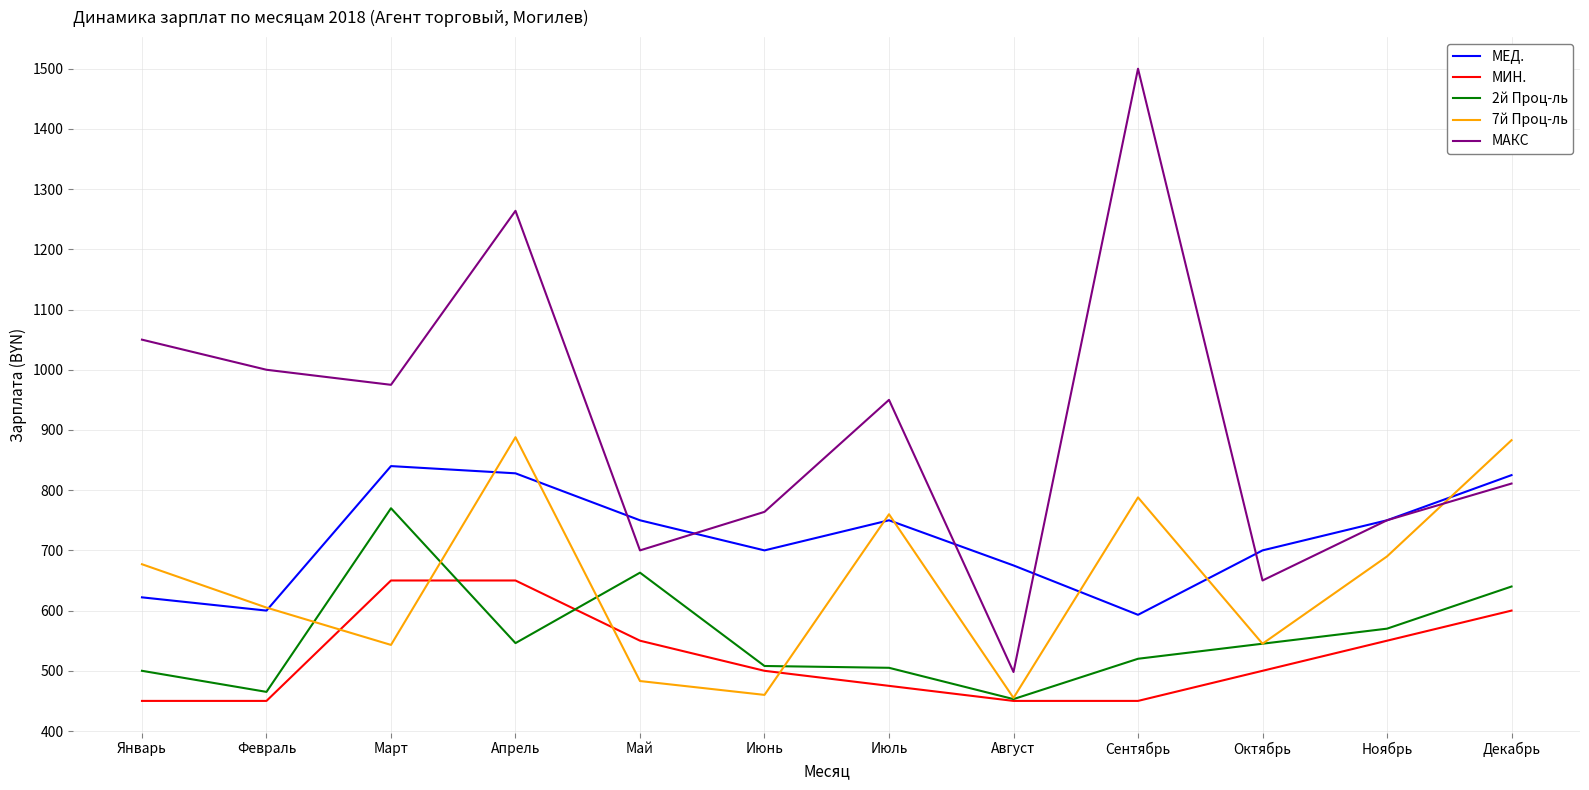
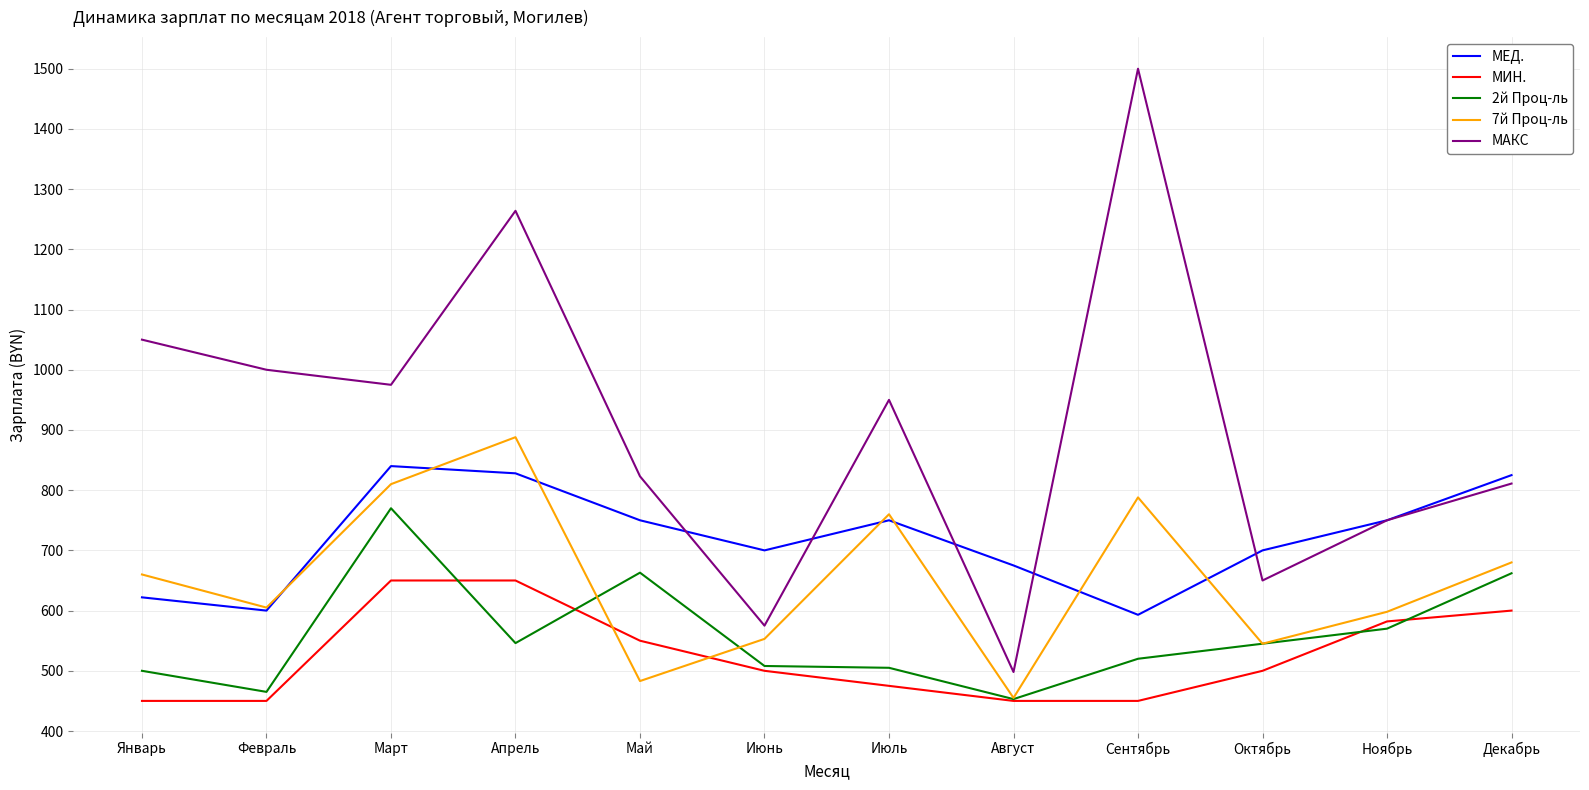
7й Проц-ль, Январь: 680 -> 660
7й Проц-ль, Март: 540 -> 810
МАКС, Май: 700 -> 820
7й Проц-ль, Июнь: 460 -> 550
МАКС, Июнь: 760 -> 580
МИН., Ноябрь: 550 -> 580
7й Проц-ль, Ноябрь: 690 -> 600
2й Проц-ль, Декабрь: 640 -> 660
7й Проц-ль, Декабрь: 880 -> 680
